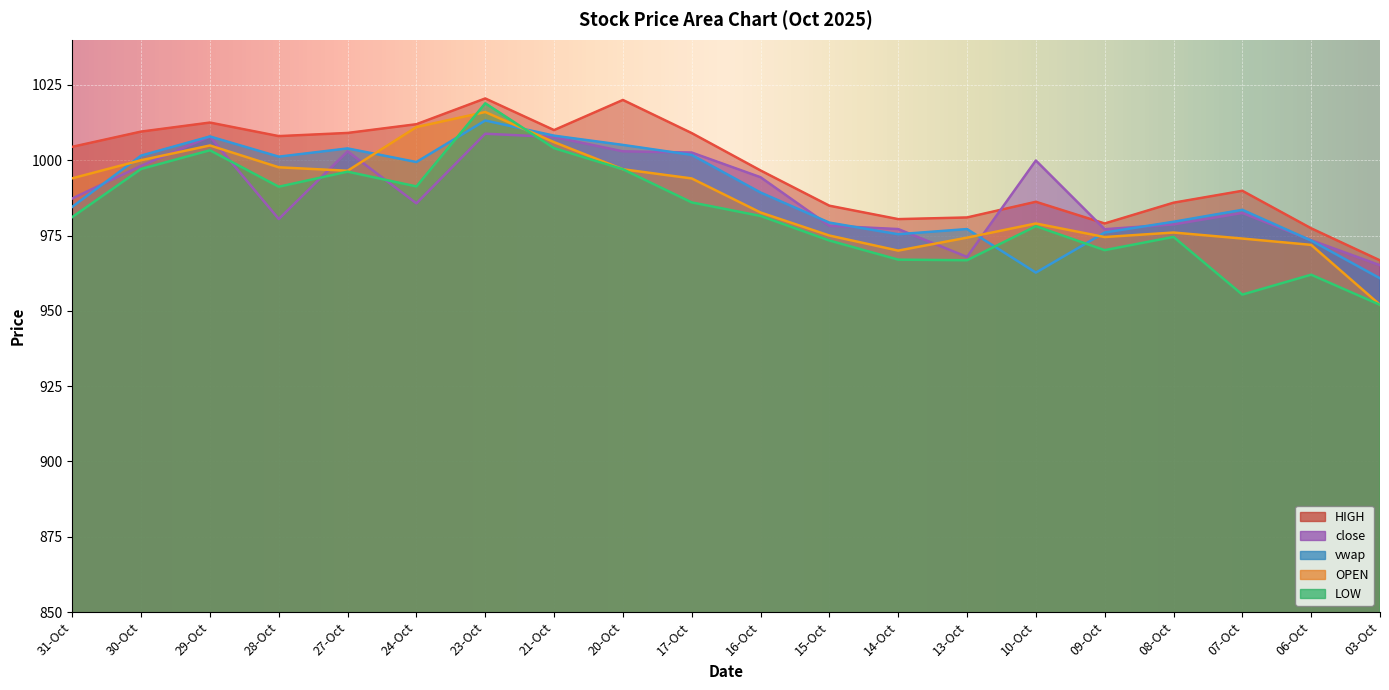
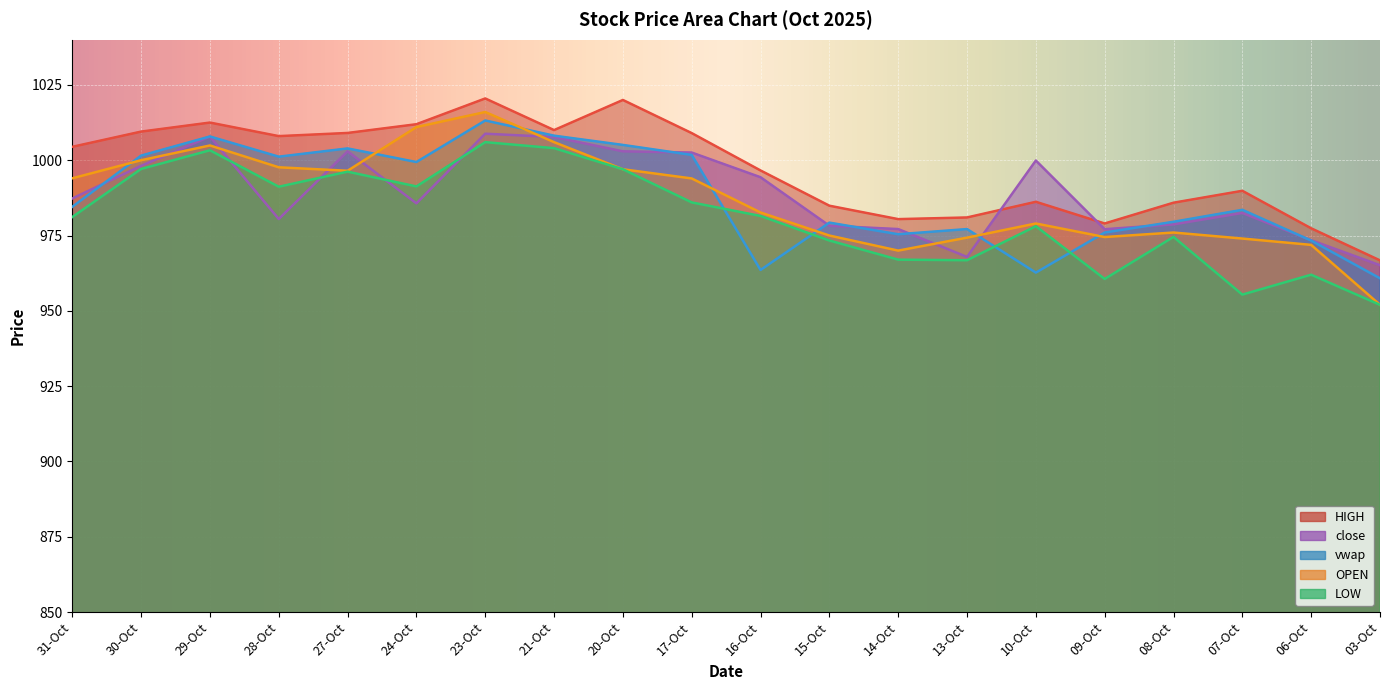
LOW, 23-Oct: 1019 -> 1006
vwap, 16-Oct: 989 -> 964
LOW, 09-Oct: 970 -> 961
